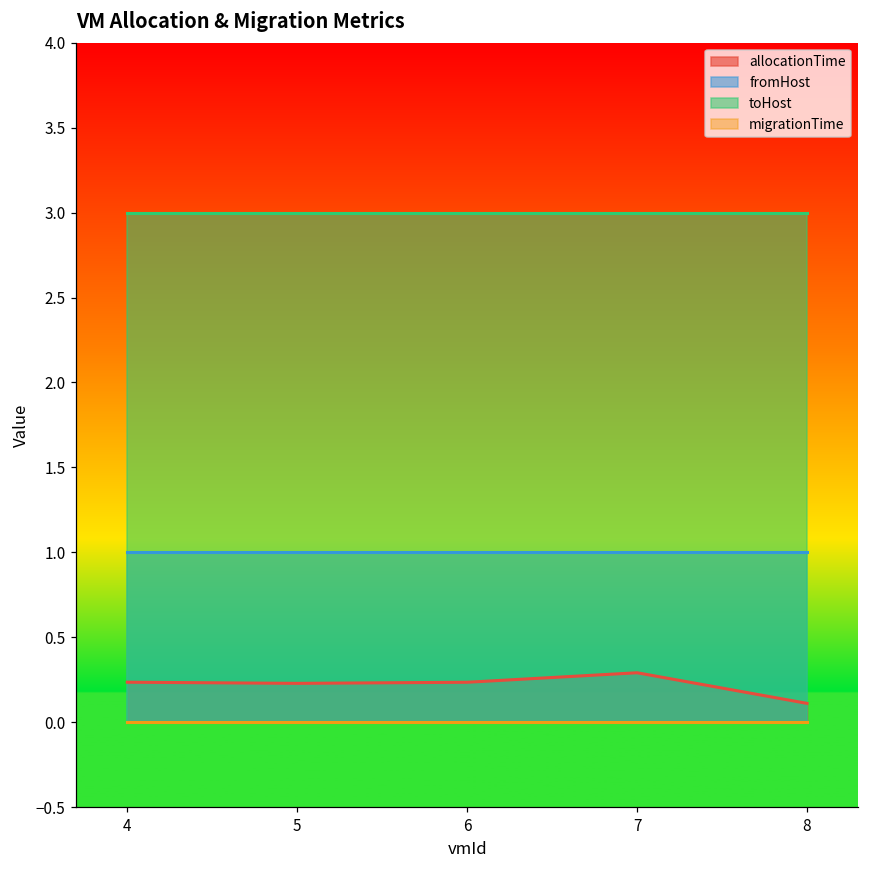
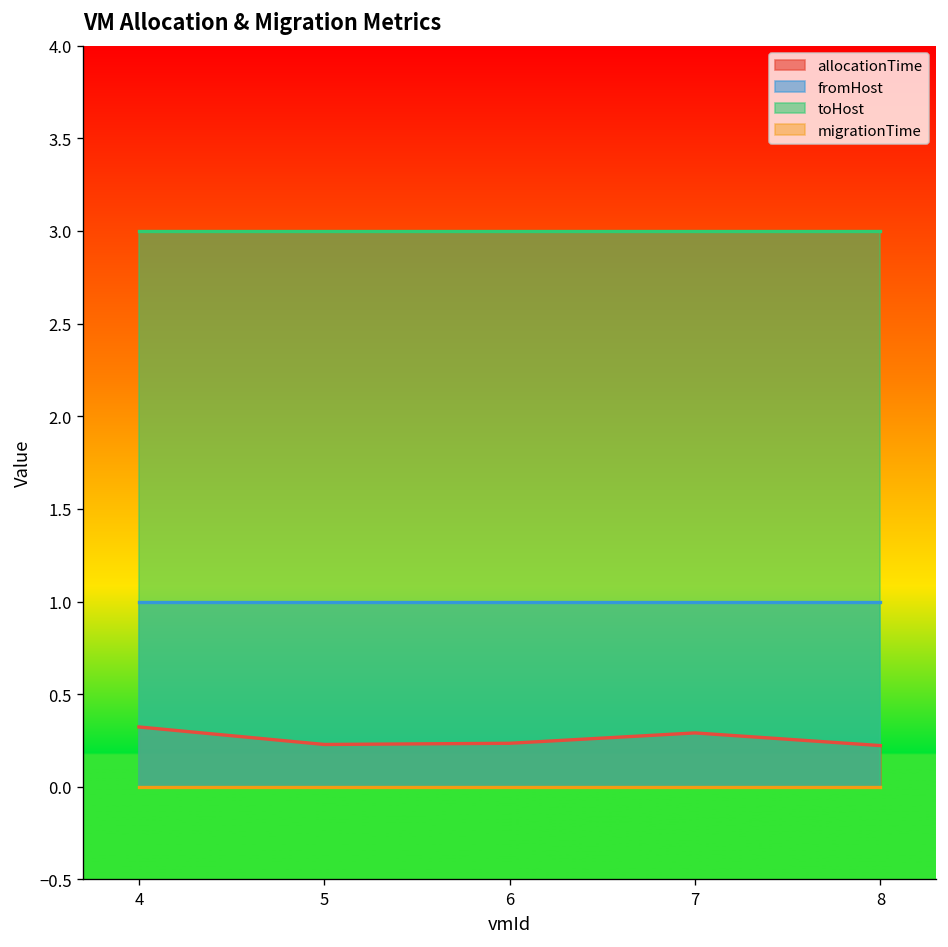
allocationTime, 4: 0.24 -> 0.32
allocationTime, 8: 0.11 -> 0.22
